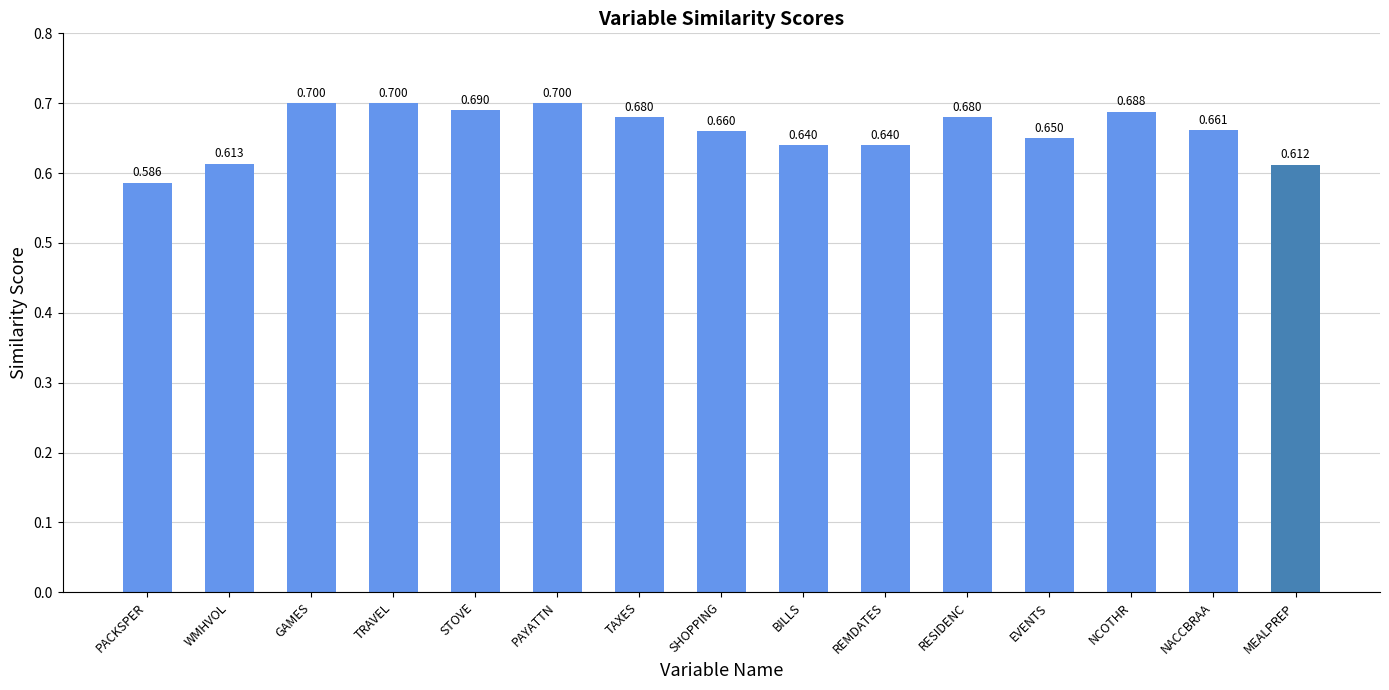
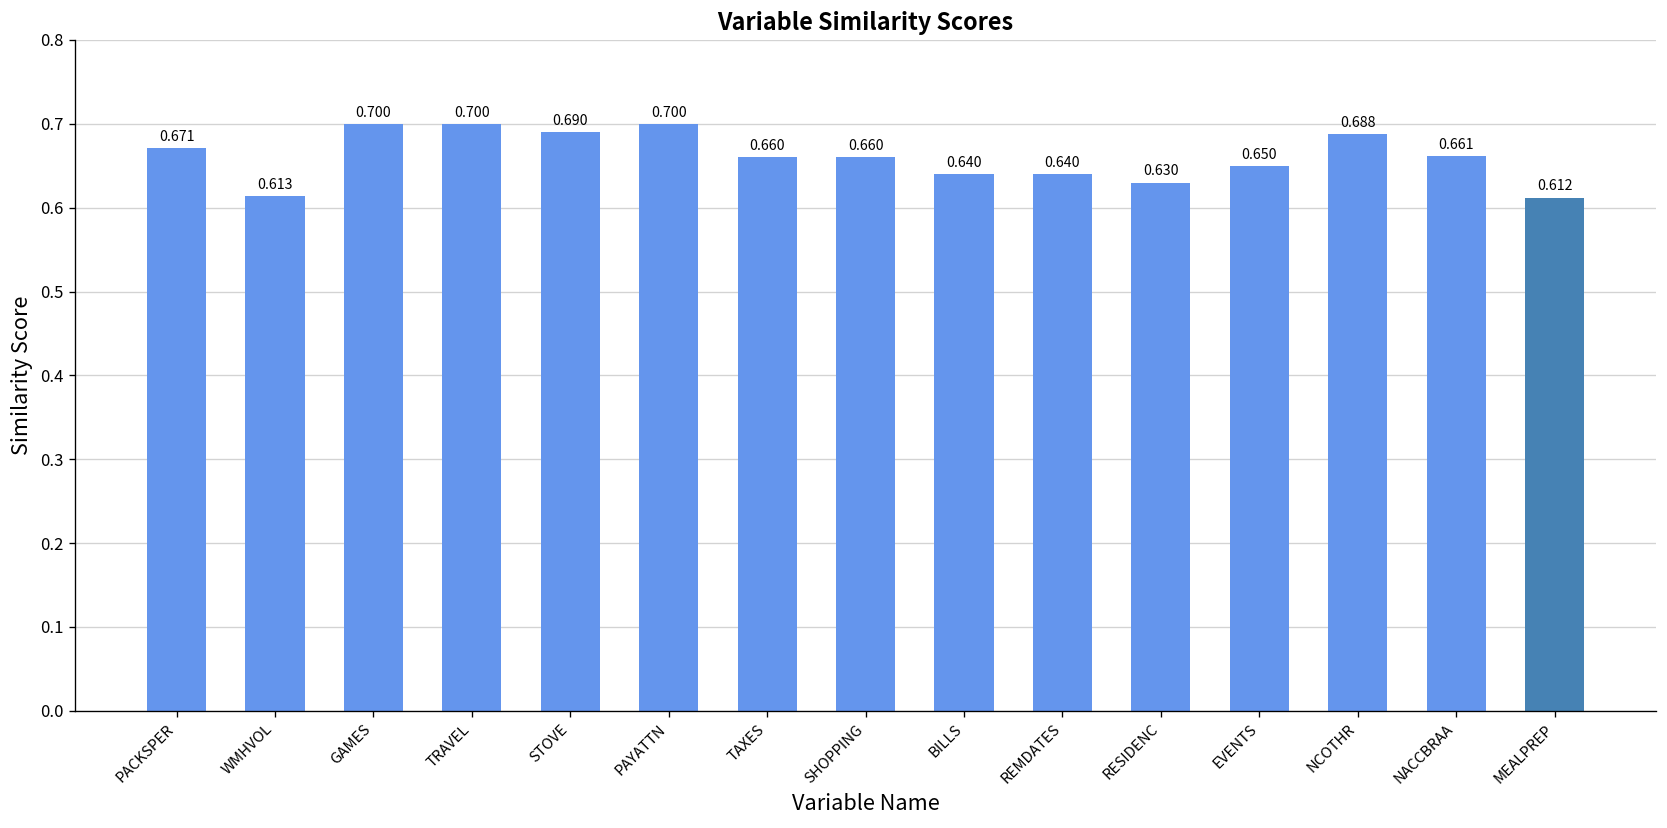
PACKSPER: 0.586 -> 0.671
TAXES: 0.680 -> 0.660
RESIDENC: 0.680 -> 0.630
